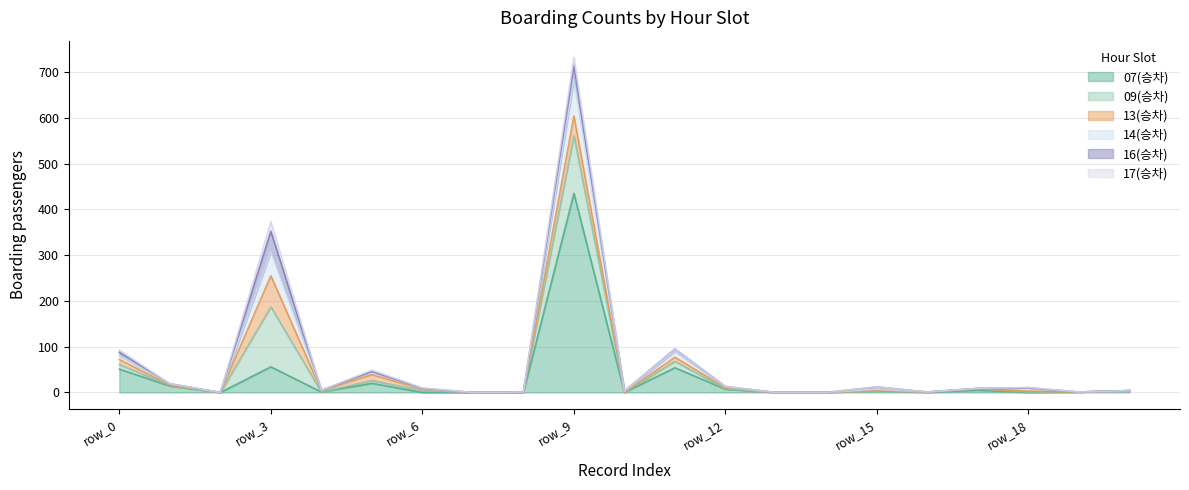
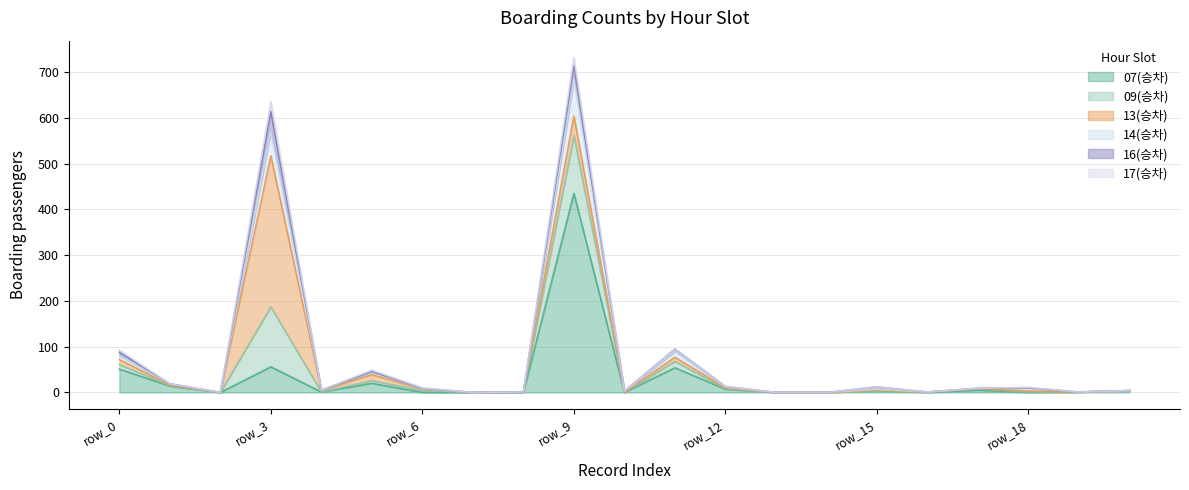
13(승차), row_3: 70 -> 330
